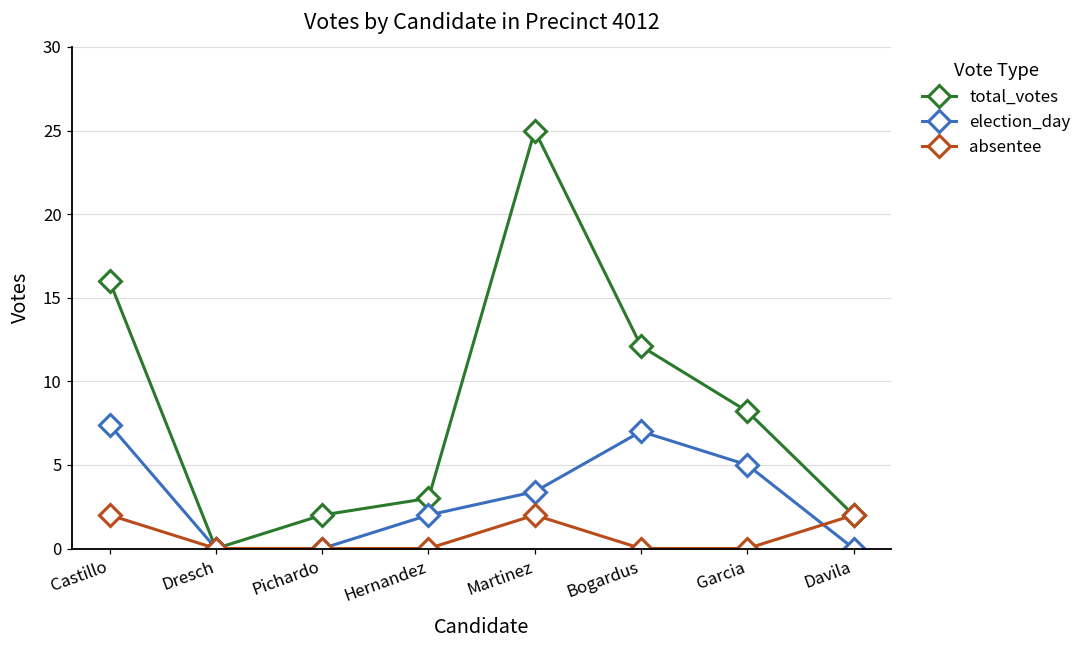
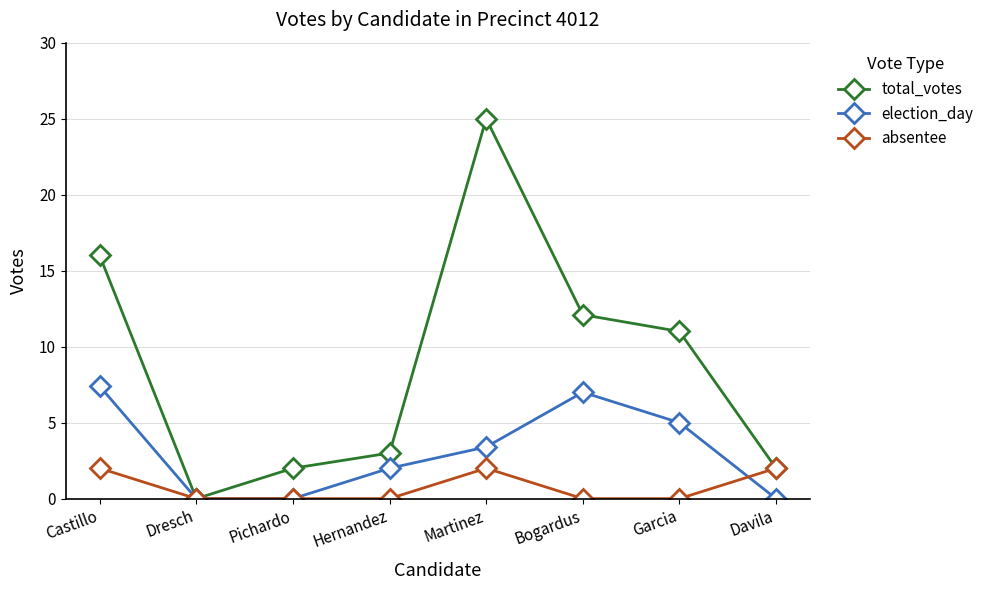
total_votes, Garcia: 8.2 -> 11.0
